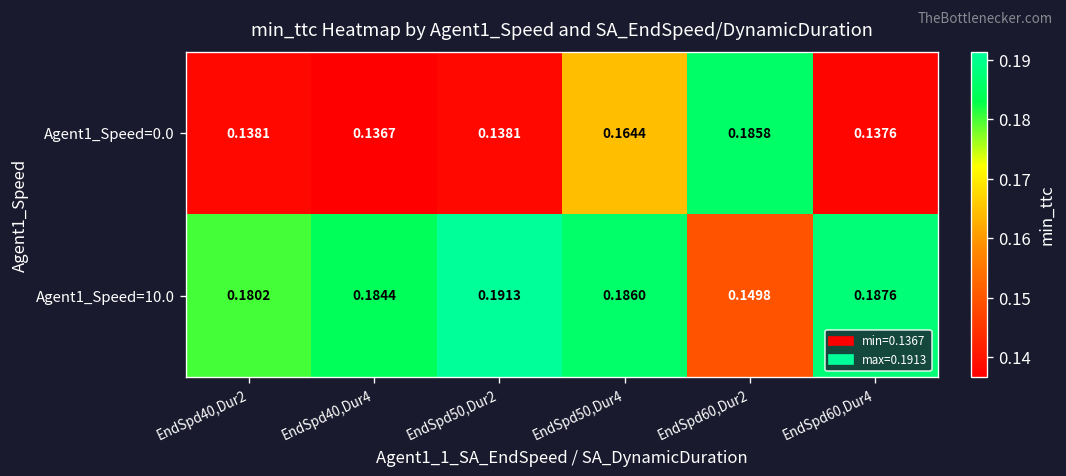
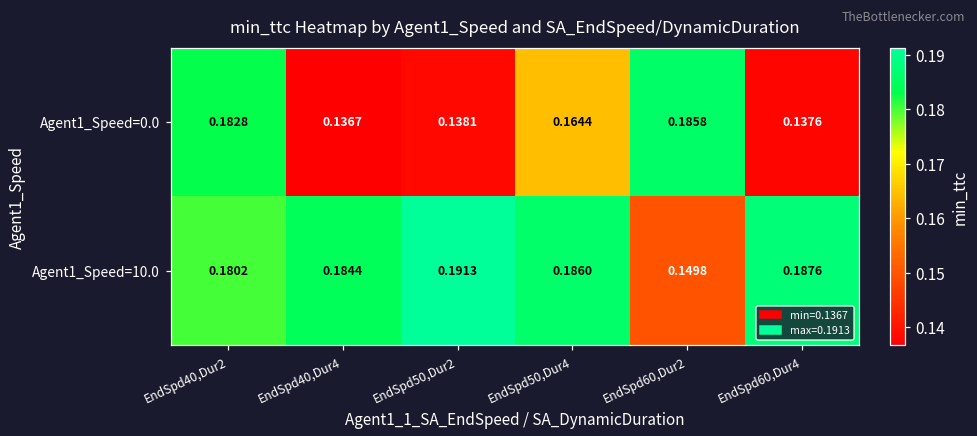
Agent1_Speed=0.0, EndSpd40,Dur2: 0.1381 -> 0.1828
